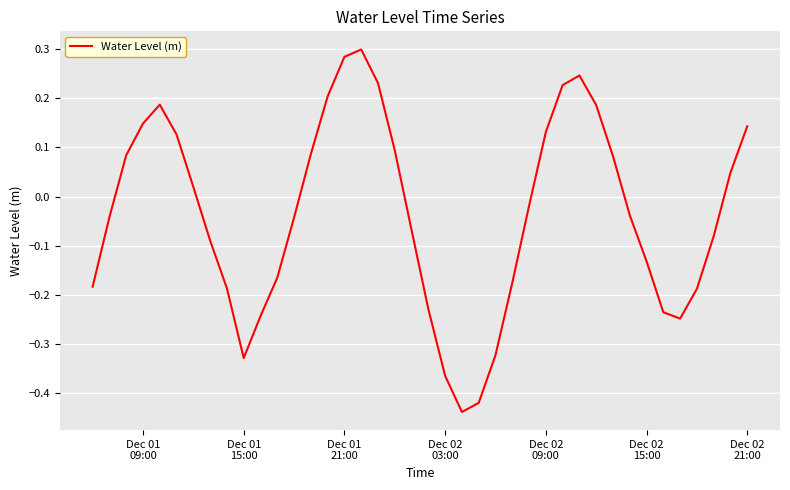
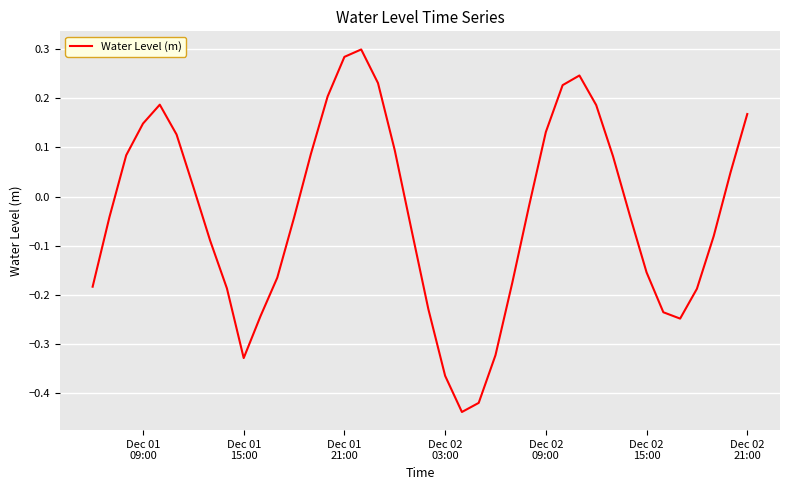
Dec 02 15:00: -0.13 -> -0.15
Dec 02 21:00: 0.14 -> 0.17
